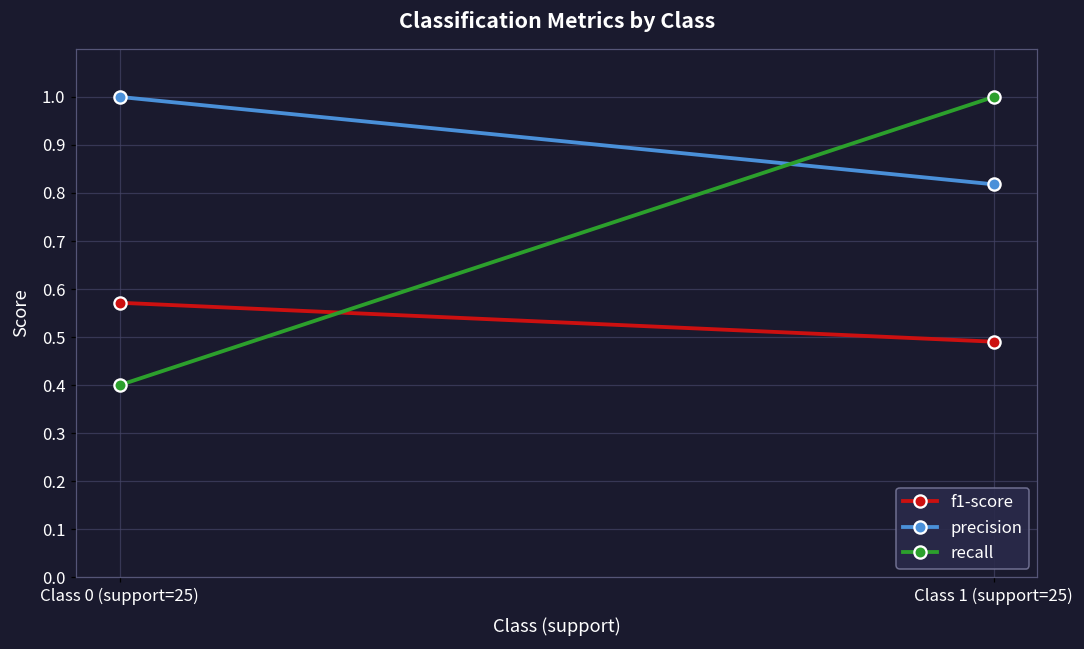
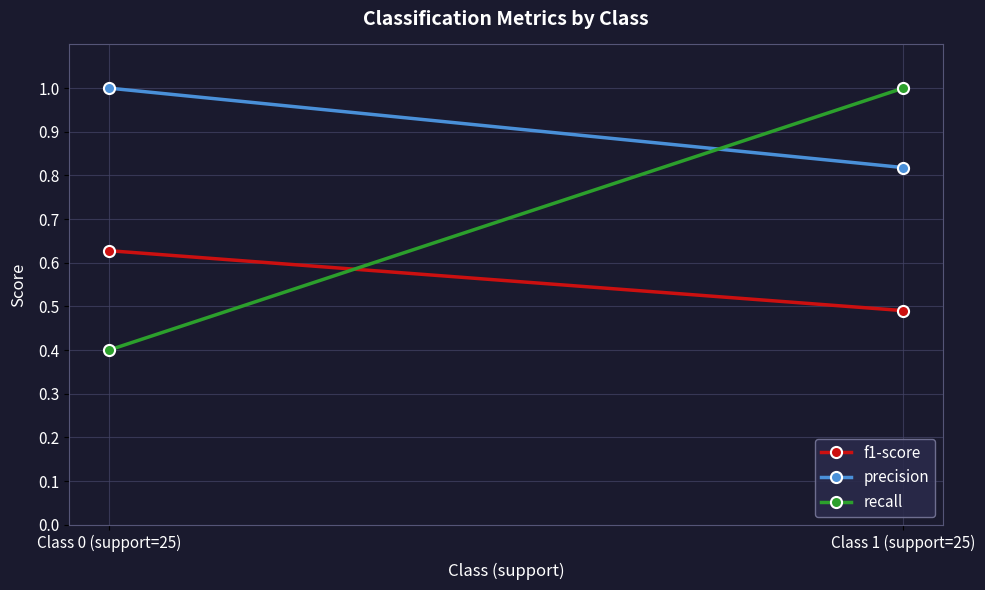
f1-score, Class 0 (support=25): 0.57 -> 0.63
